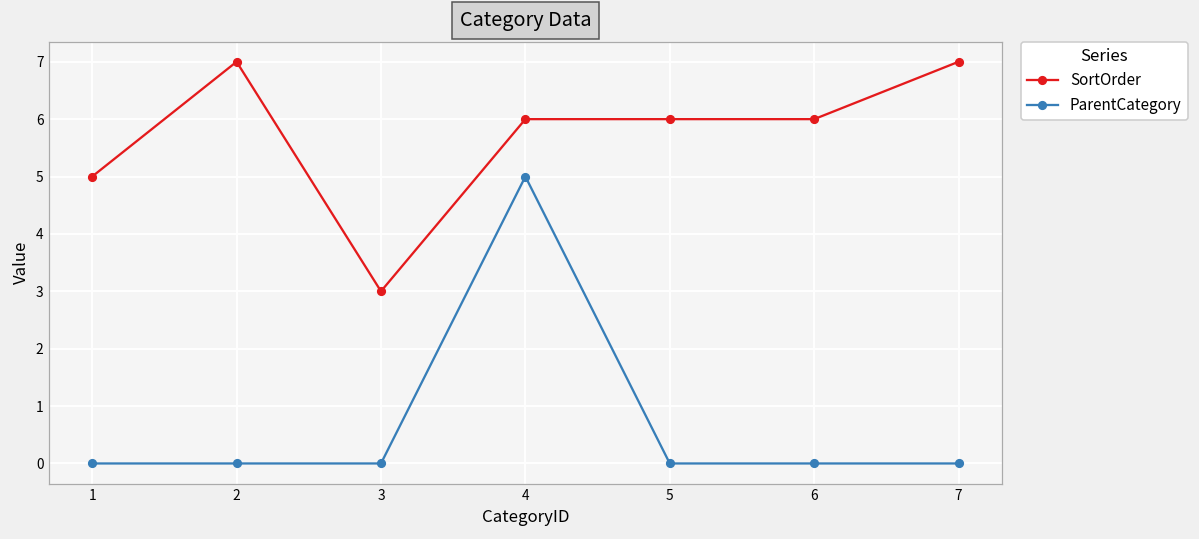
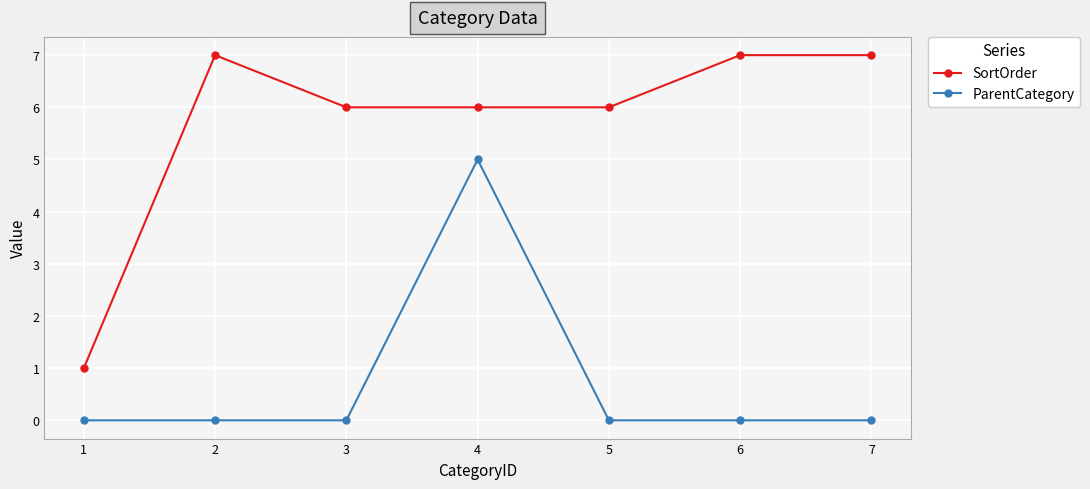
SortOrder, 1: 5 -> 1
SortOrder, 3: 3 -> 6
SortOrder, 6: 6 -> 7
